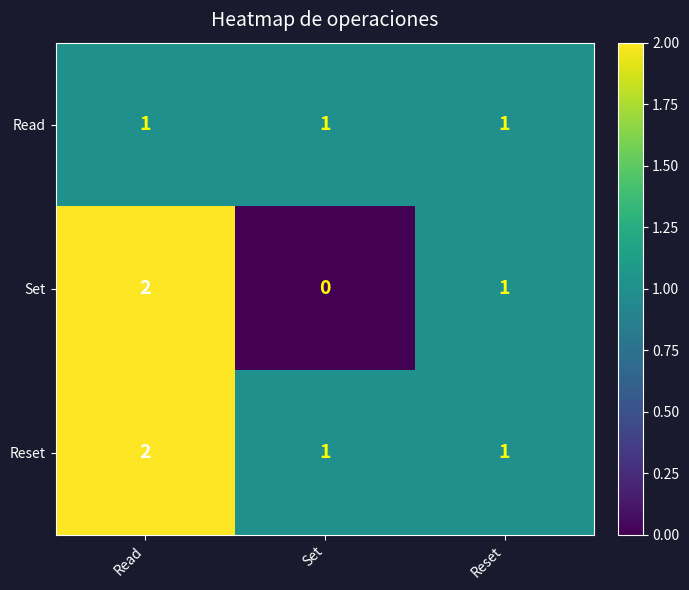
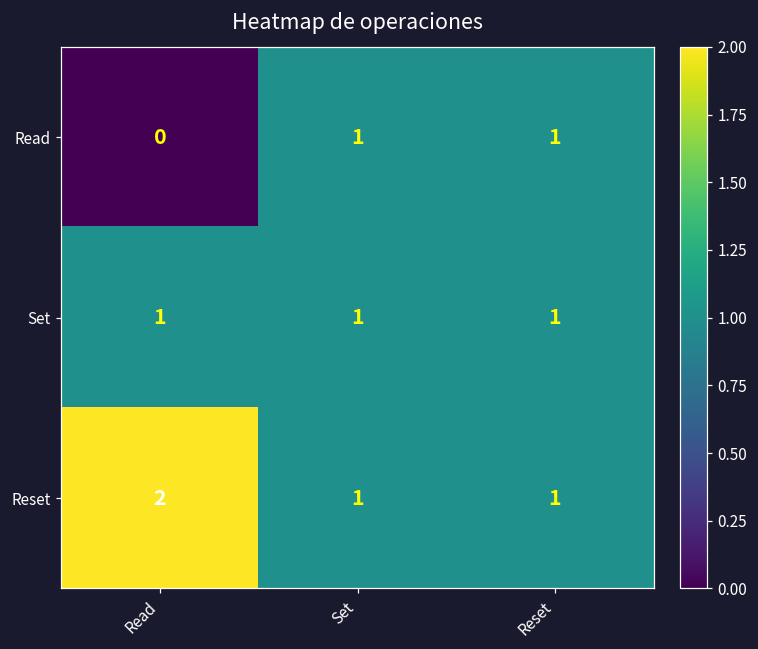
Read, Read: 1 -> 0
Set, Read: 2 -> 1
Set, Set: 0 -> 1
